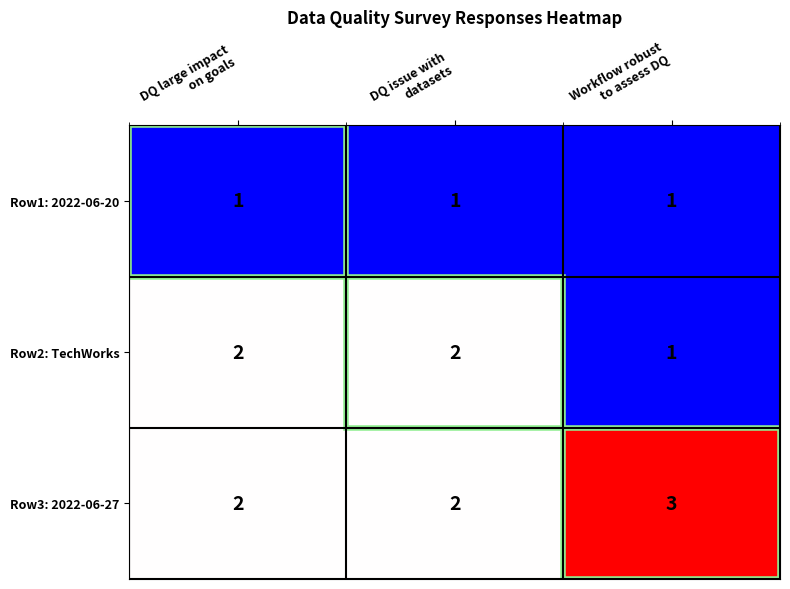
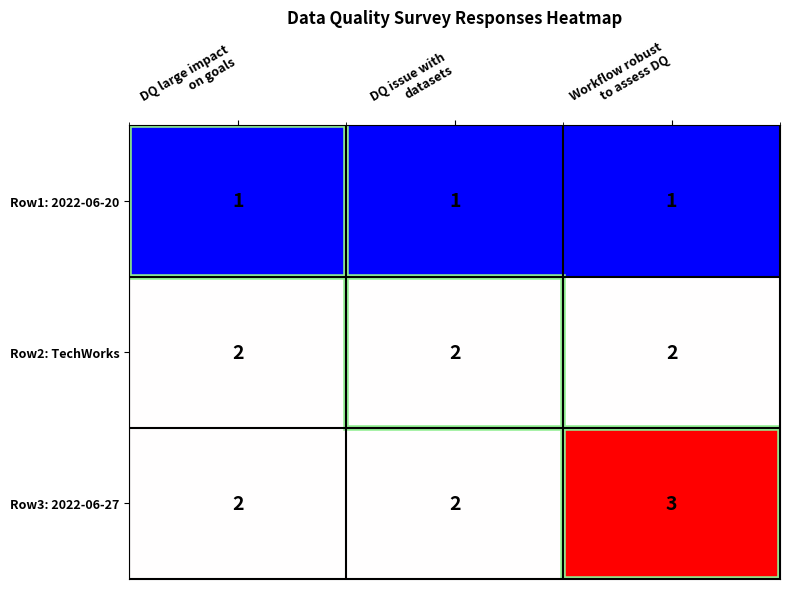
Row2: TechWorks, Workflow robust to assess DQ: 1 -> 2
